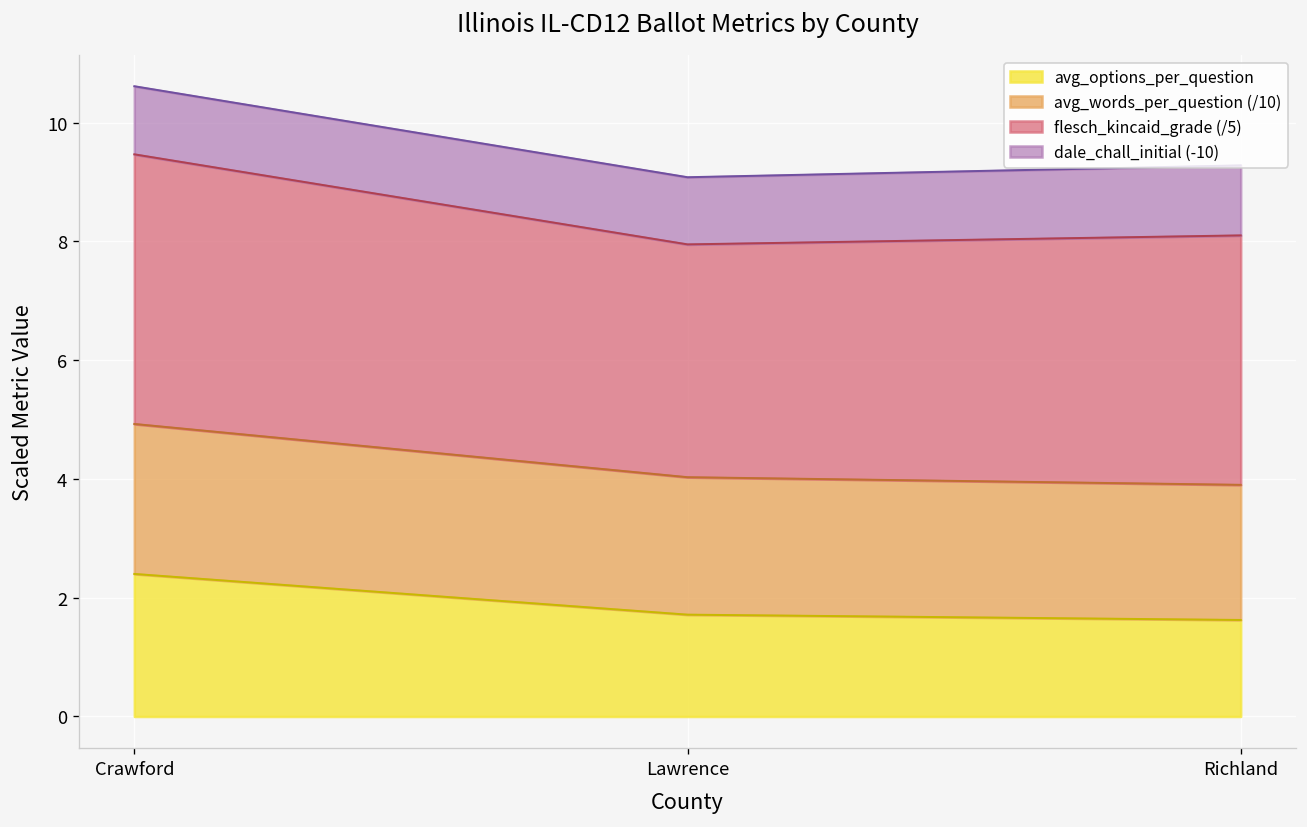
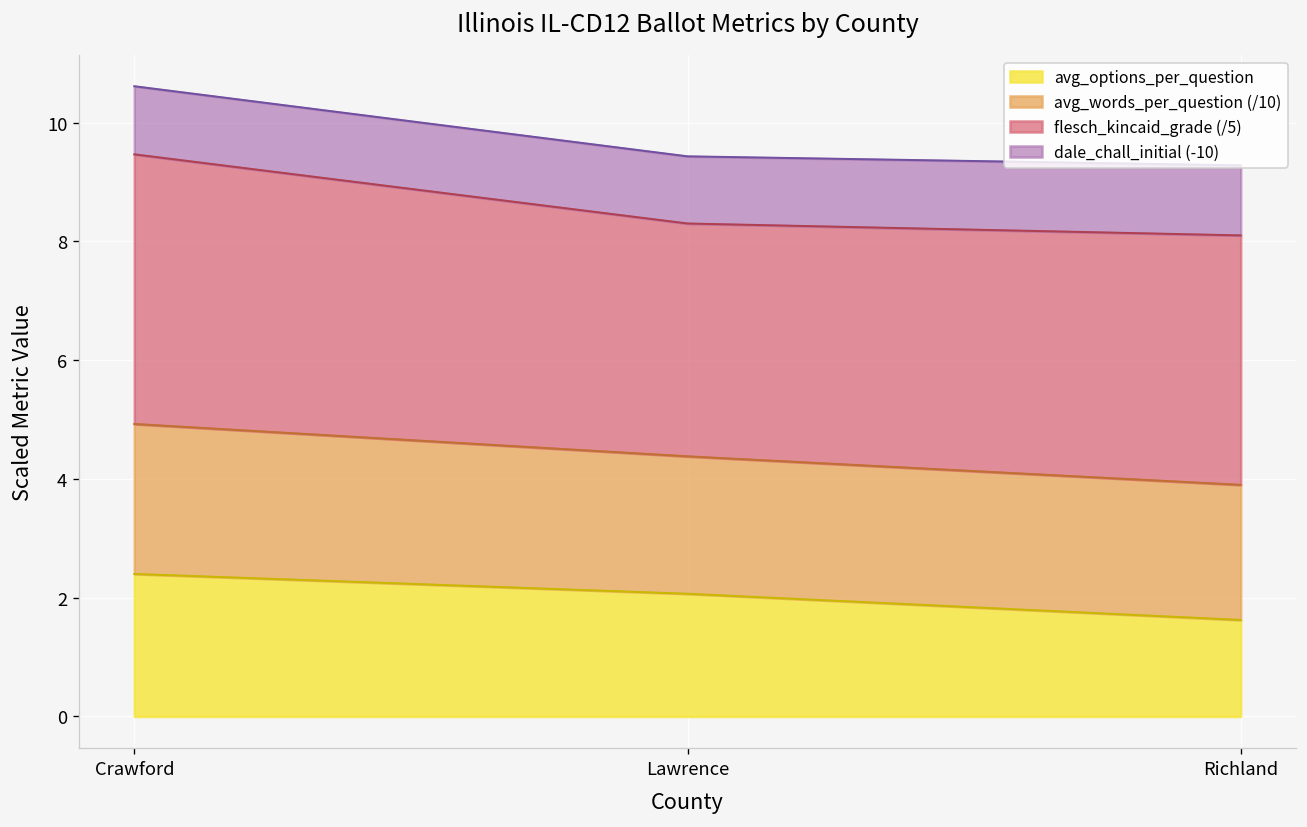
avg_options_per_question, Lawrence: 1.7 -> 2.1
